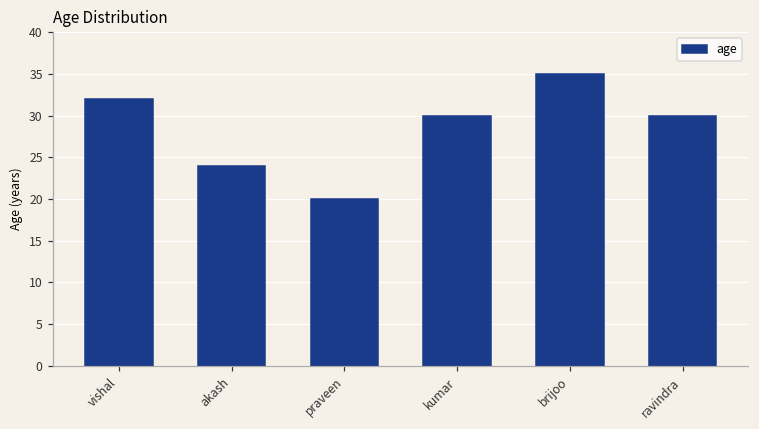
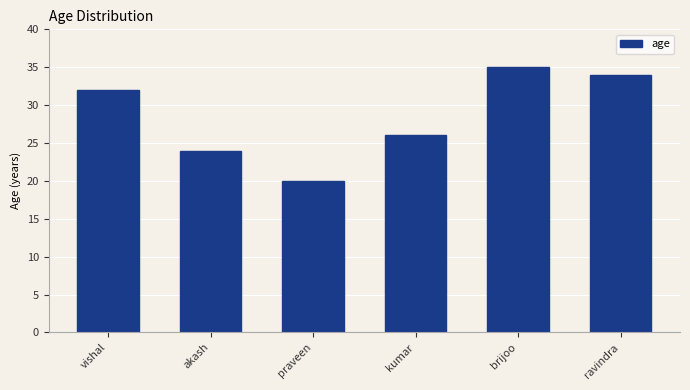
kumar: 30 -> 26
ravindra: 30 -> 34
